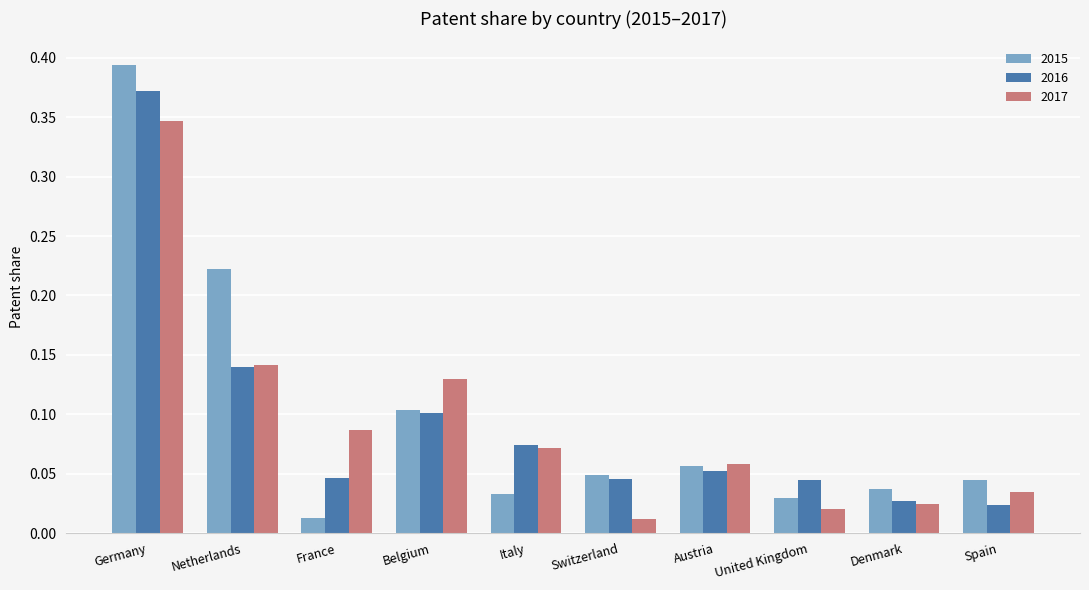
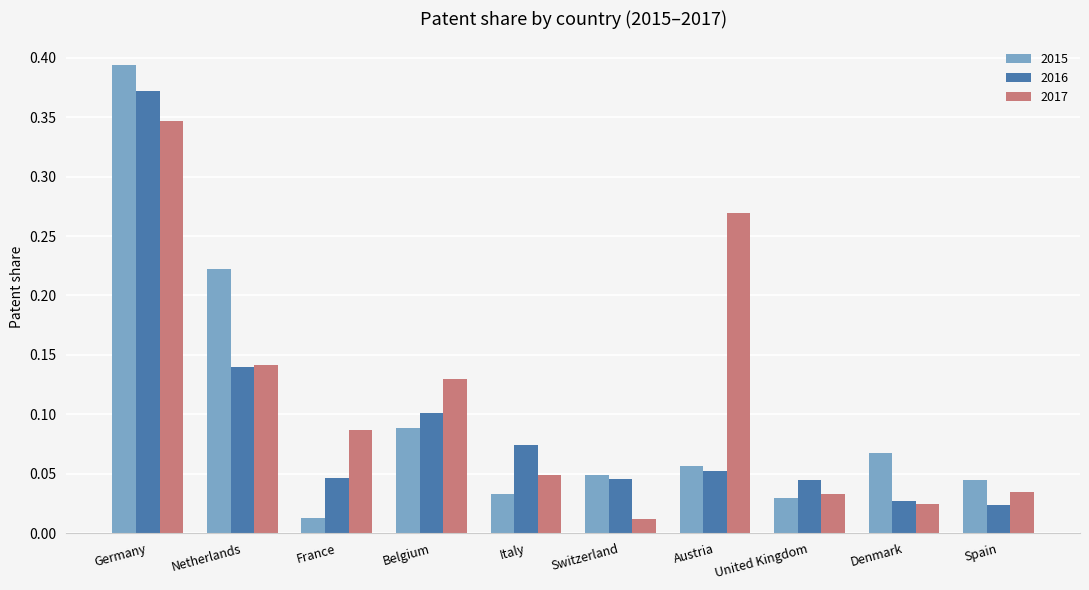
2015, Belgium: 0.104 -> 0.088
2017, Italy: 0.071 -> 0.048
2017, Austria: 0.058 -> 0.269
2017, United Kingdom: 0.020 -> 0.033
2015, Denmark: 0.037 -> 0.067
